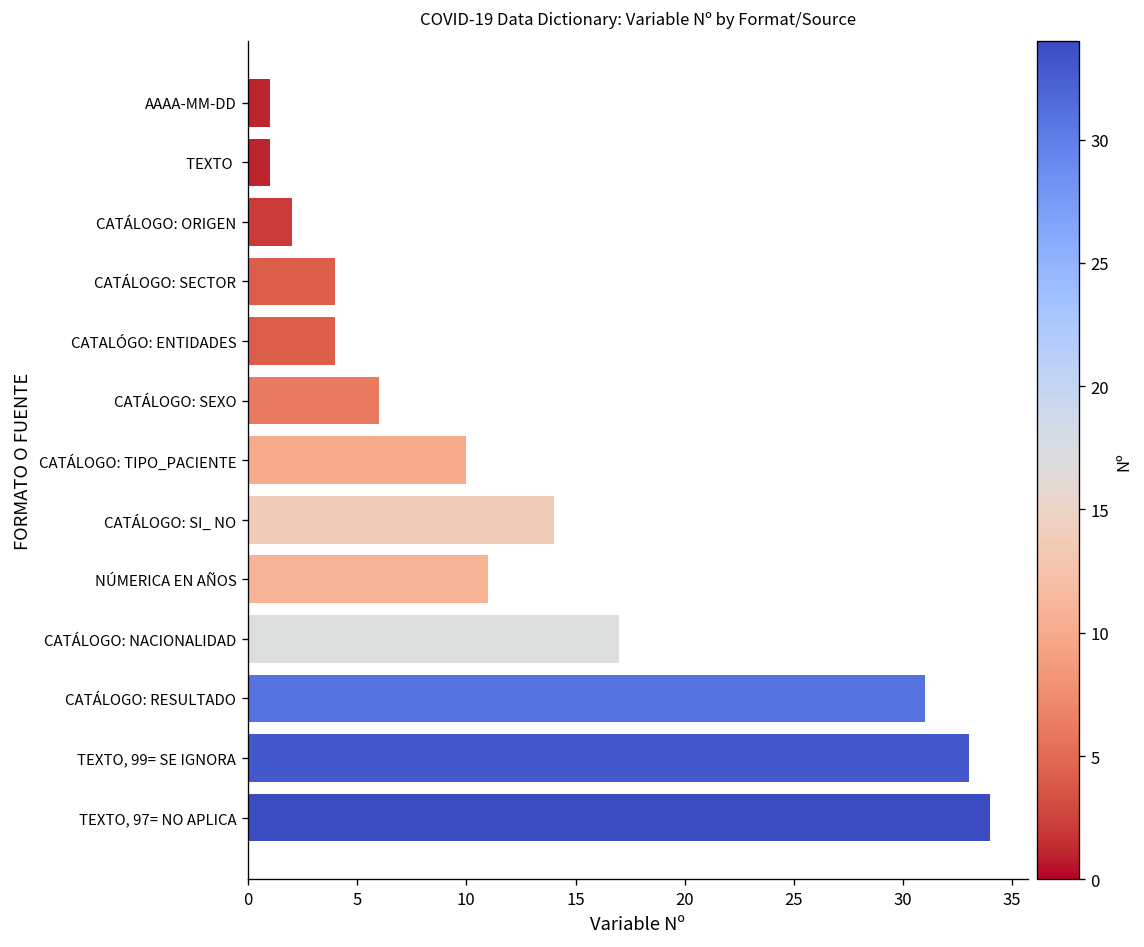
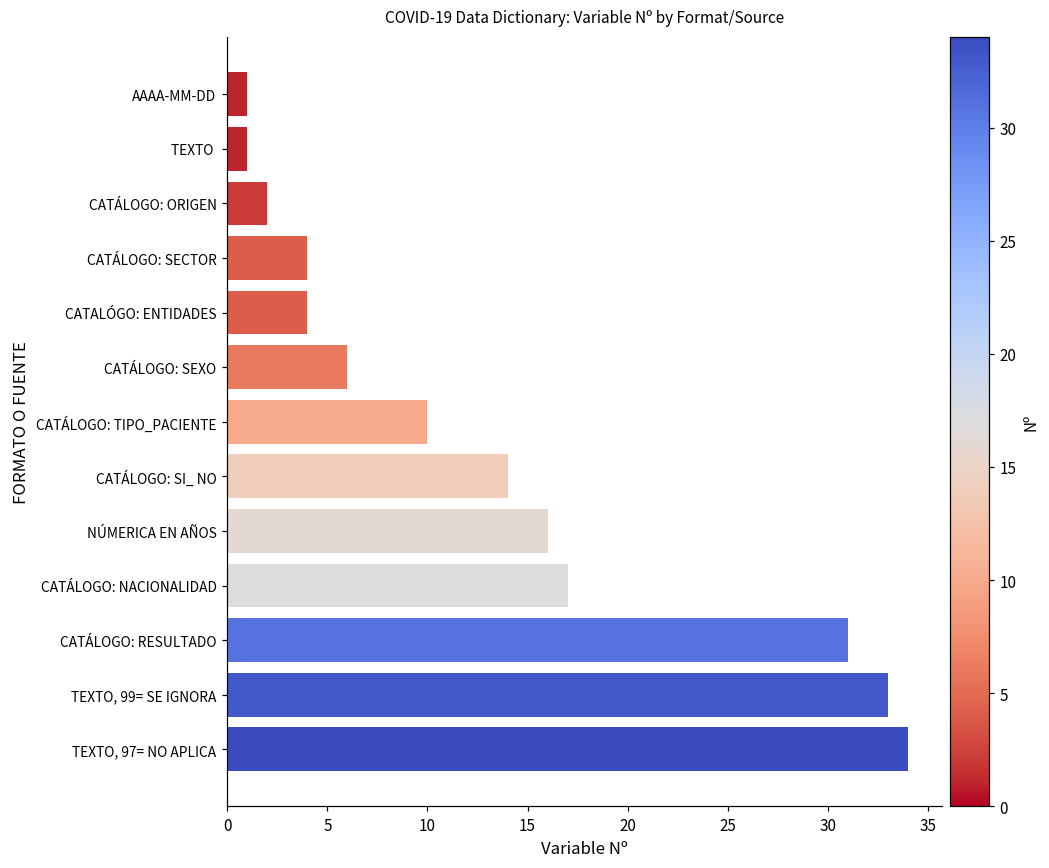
NÚMERICA EN AÑOS: 11 -> 16
